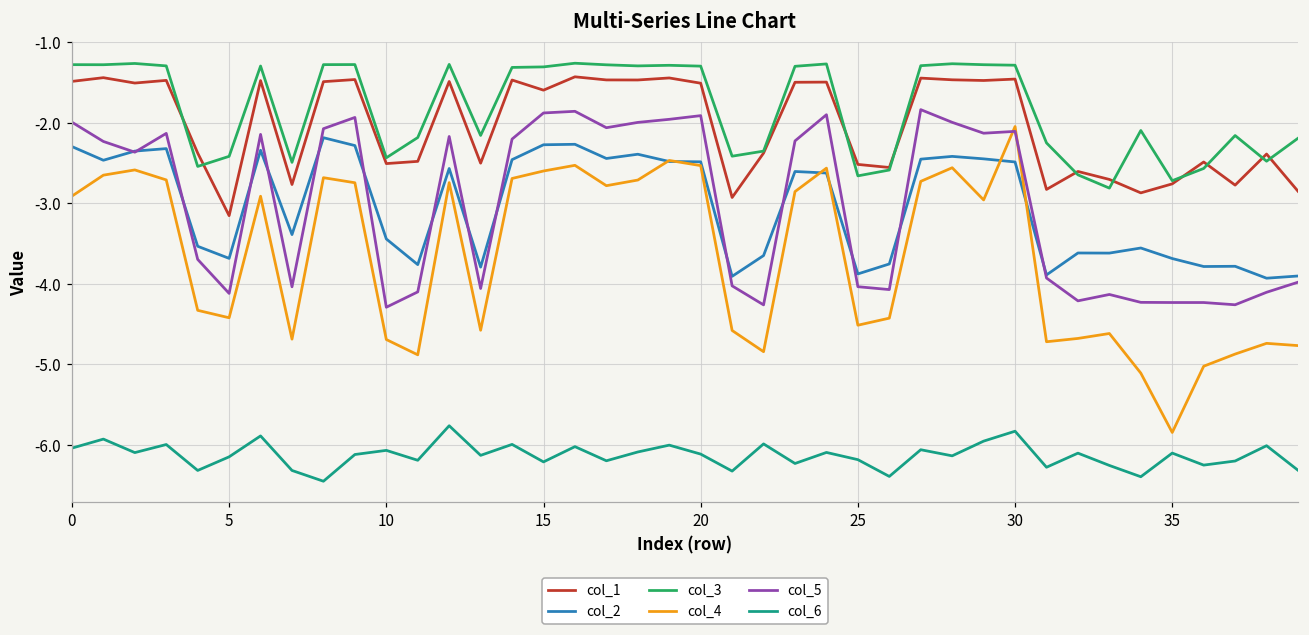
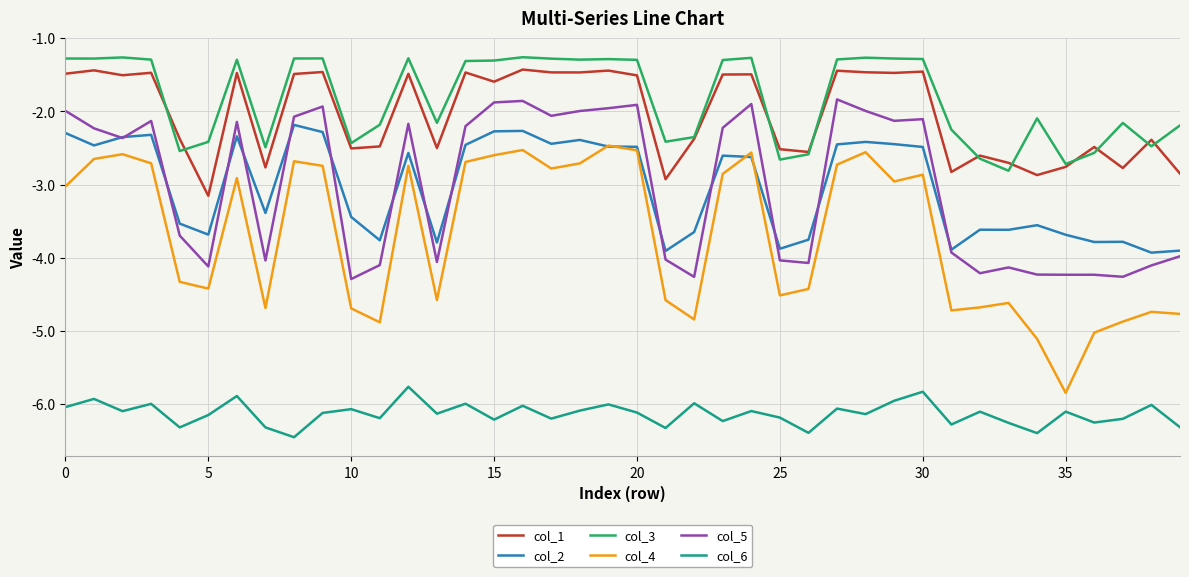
col_4, 0: -2.9 -> -3.0
col_4, 30: -2.0 -> -2.9
